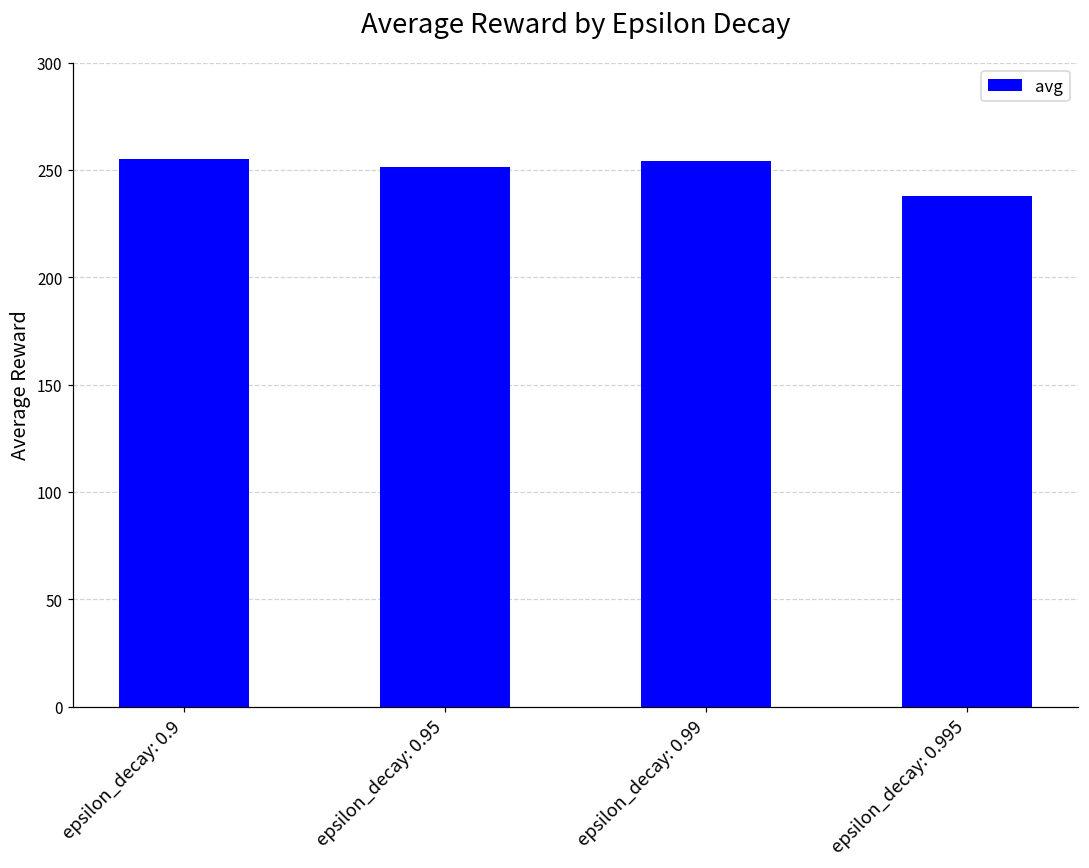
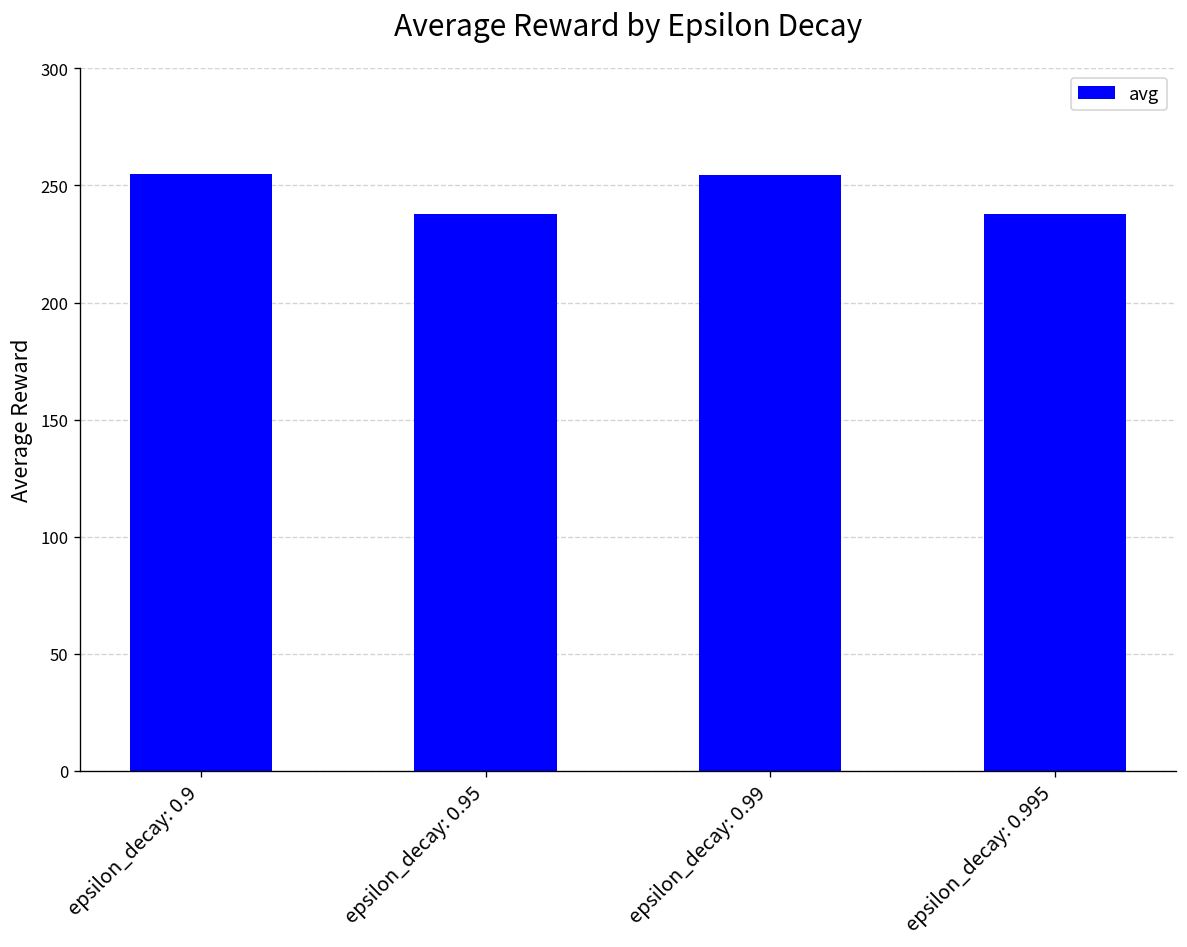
epsilon_decay: 0.95: 251 -> 238
